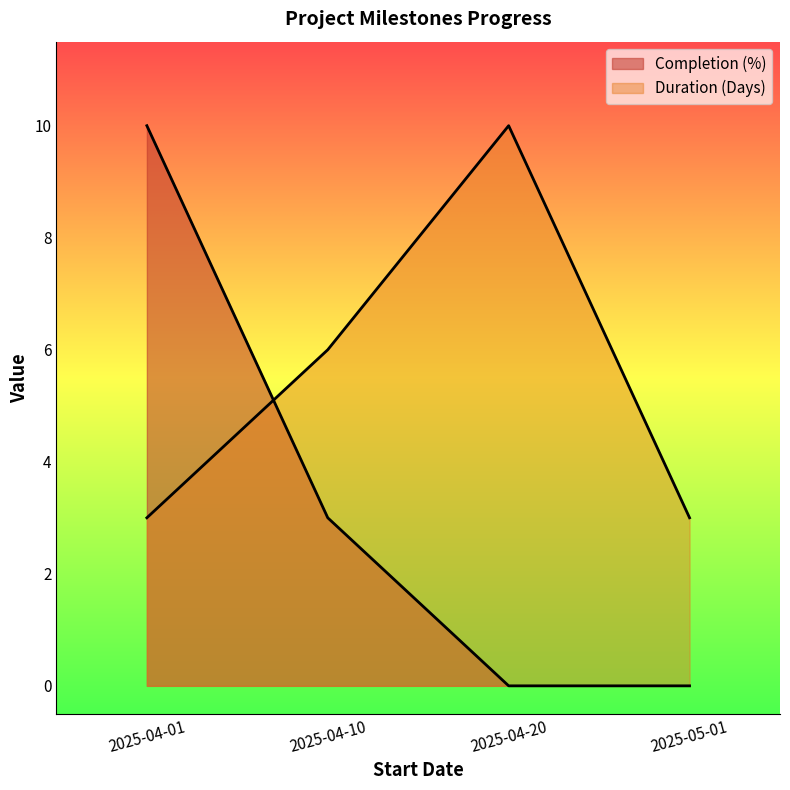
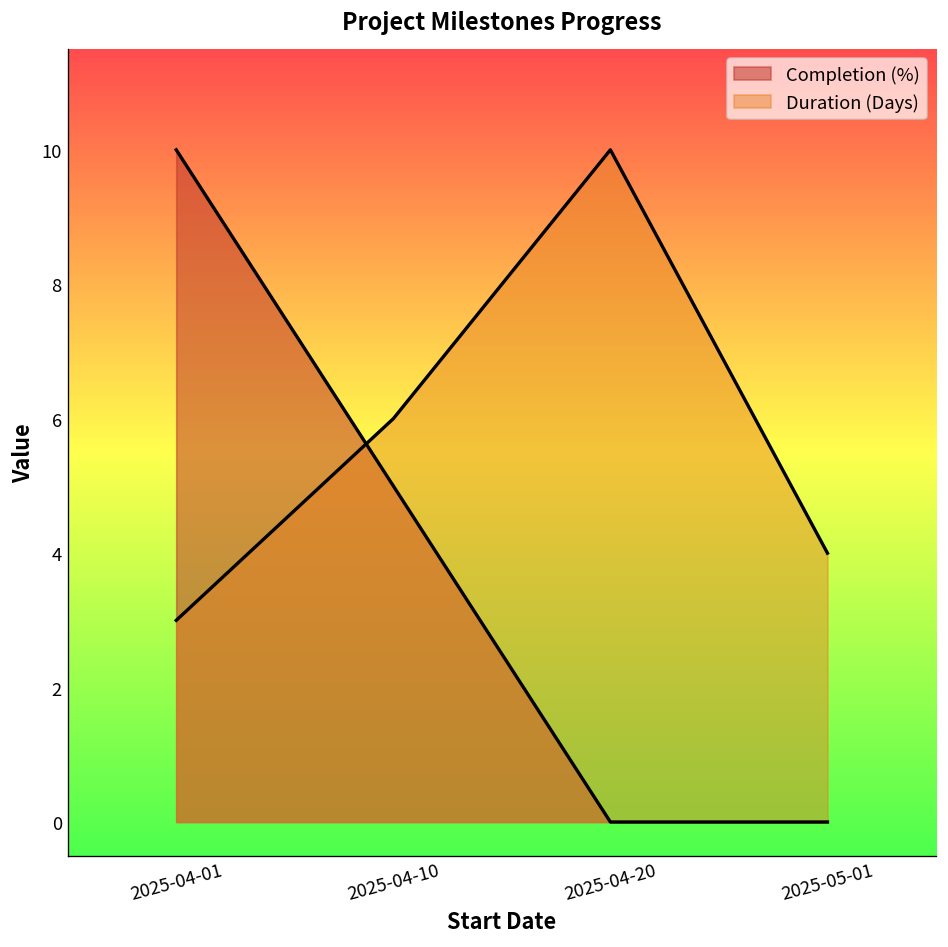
Completion (%), 2025-04-10: 3.0 -> 5.0
Duration (Days), 2025-05-01: 3 -> 4
